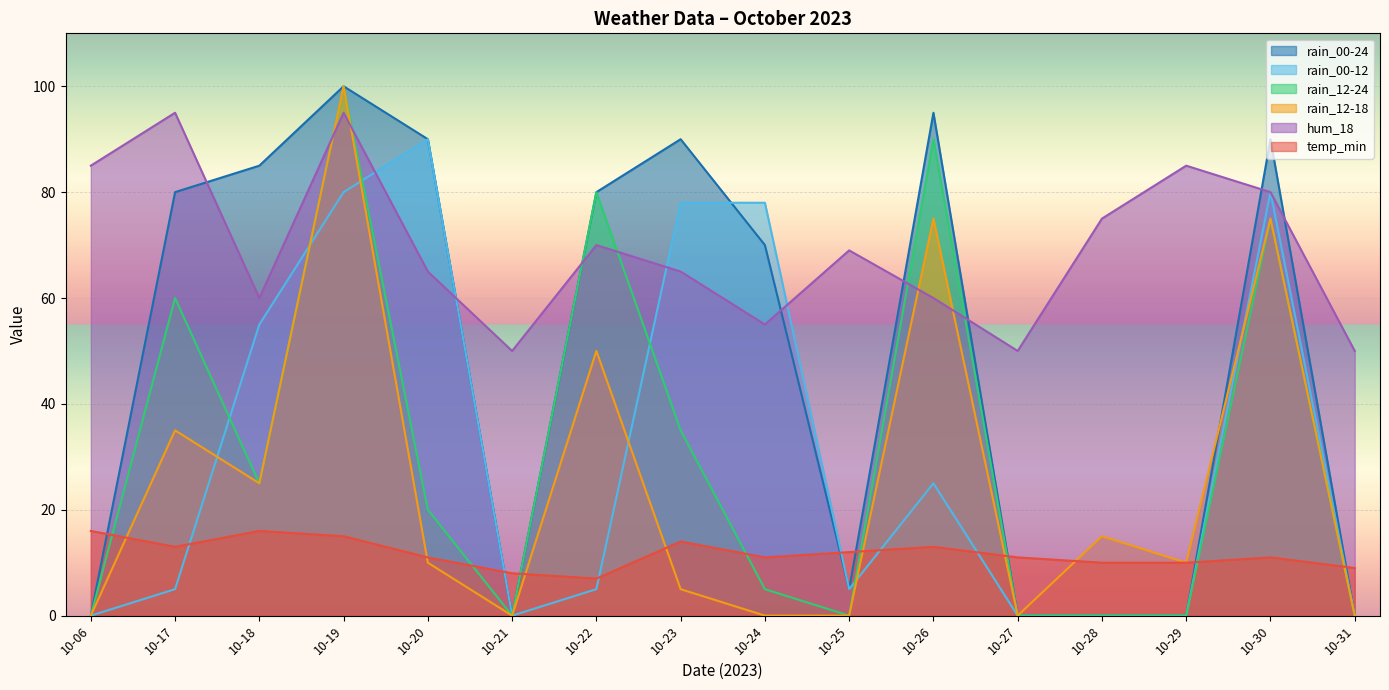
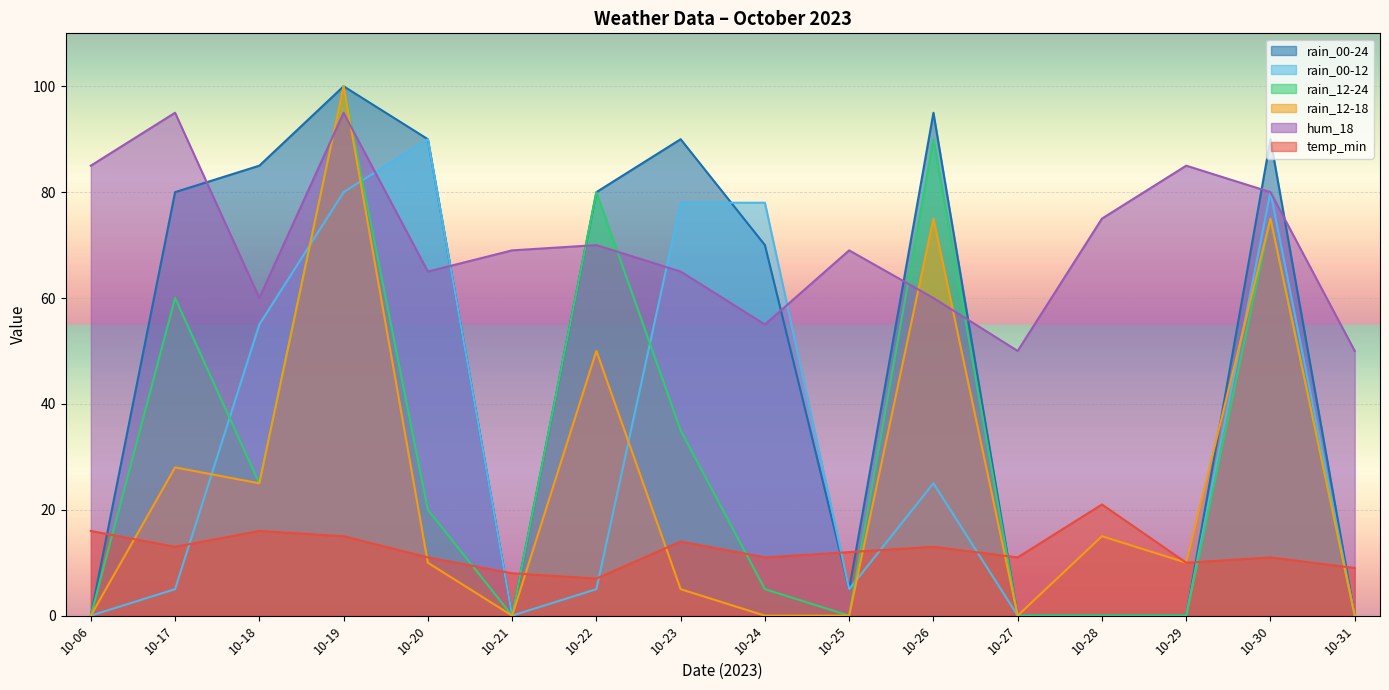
rain_12-18, 10-17: 35 -> 28
hum_18, 10-21: 50 -> 69
temp_min, 10-28: 10 -> 21
